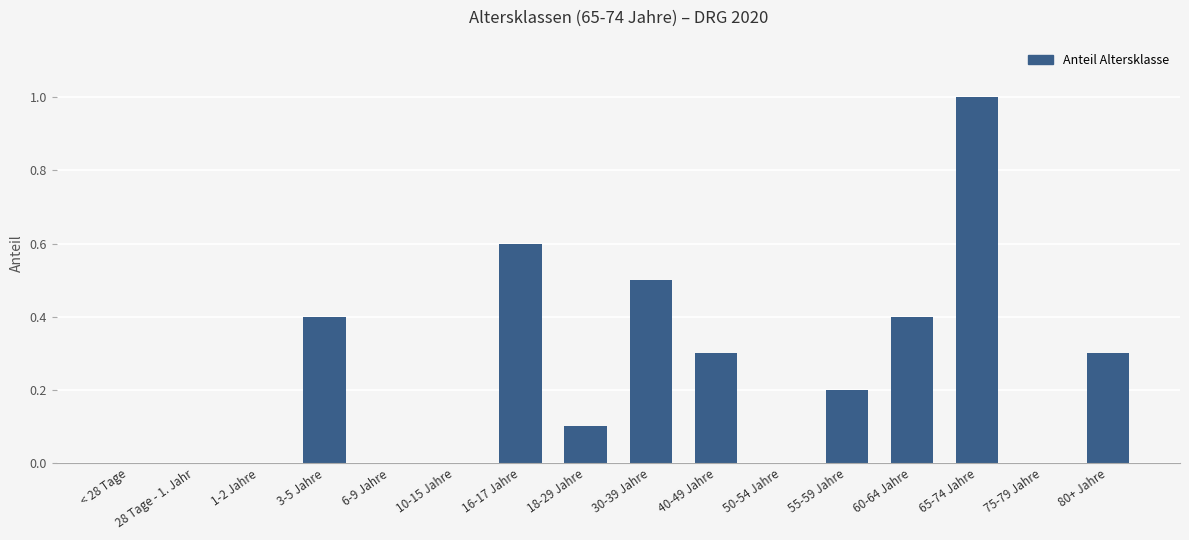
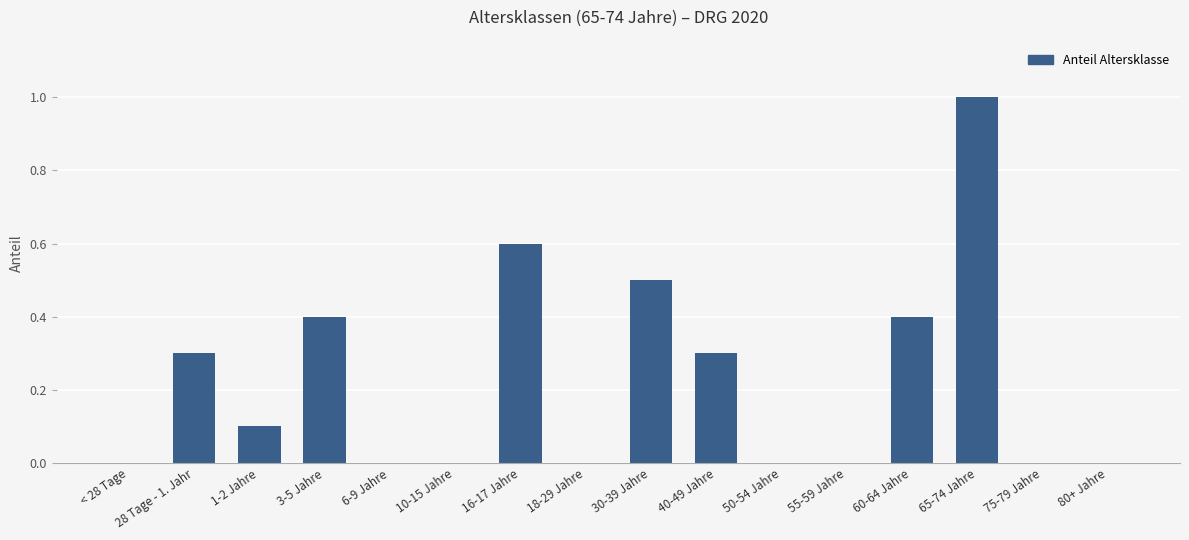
28 Tage - 1. Jahr: 0.0 -> 0.3
1-2 Jahre: 0.0 -> 0.1
18-29 Jahre: 0.1 -> 0.0
55-59 Jahre: 0.2 -> 0.0
80+ Jahre: 0.3 -> 0.0
